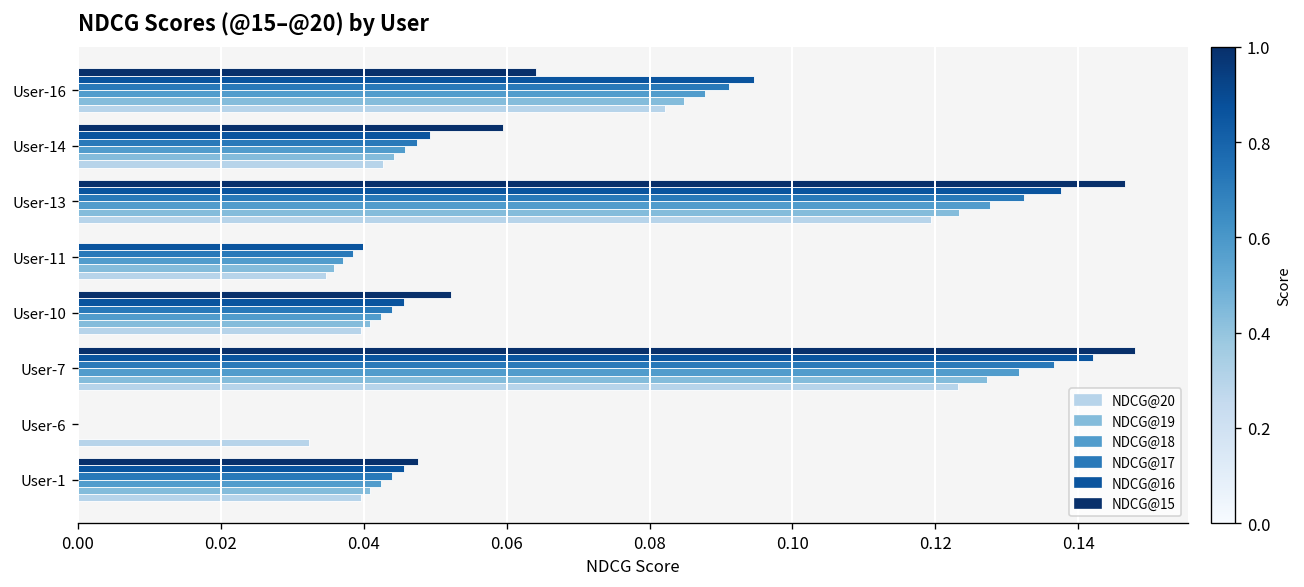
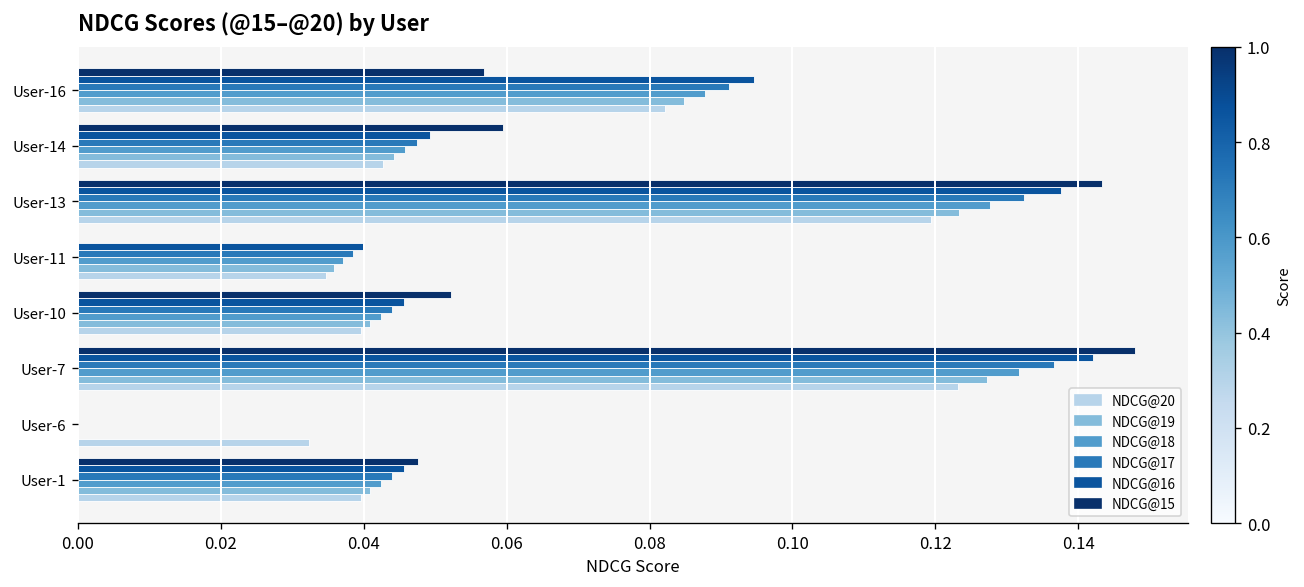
NDCG@15, User-16: 0.064 -> 0.057
NDCG@15, User-13: 0.147 -> 0.143
